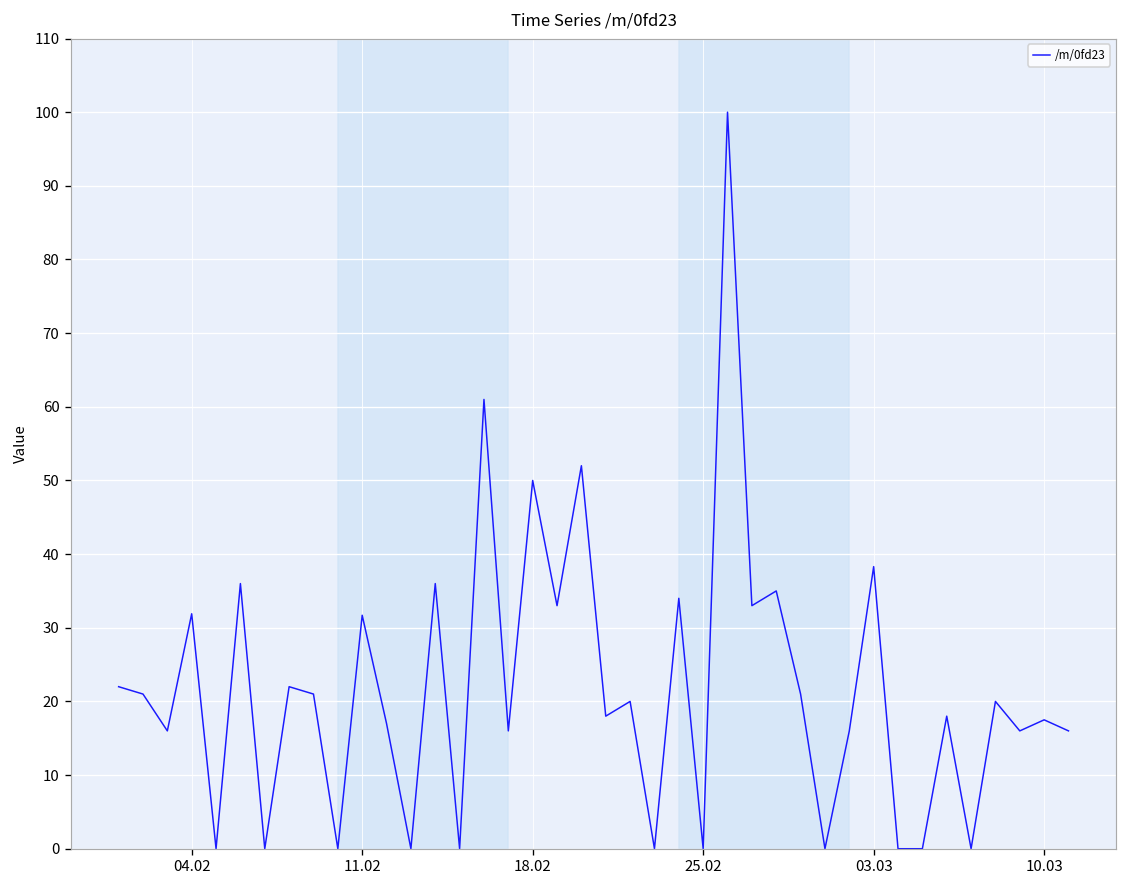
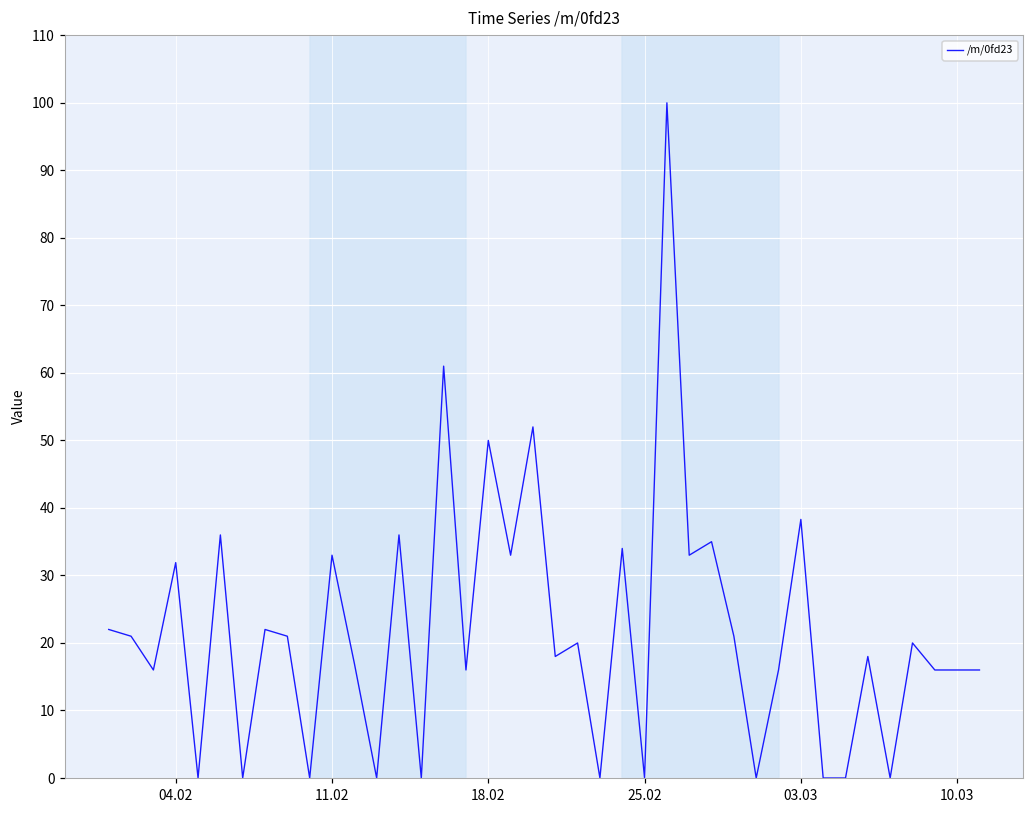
11.02: 32 -> 33
10.03: 18 -> 16
